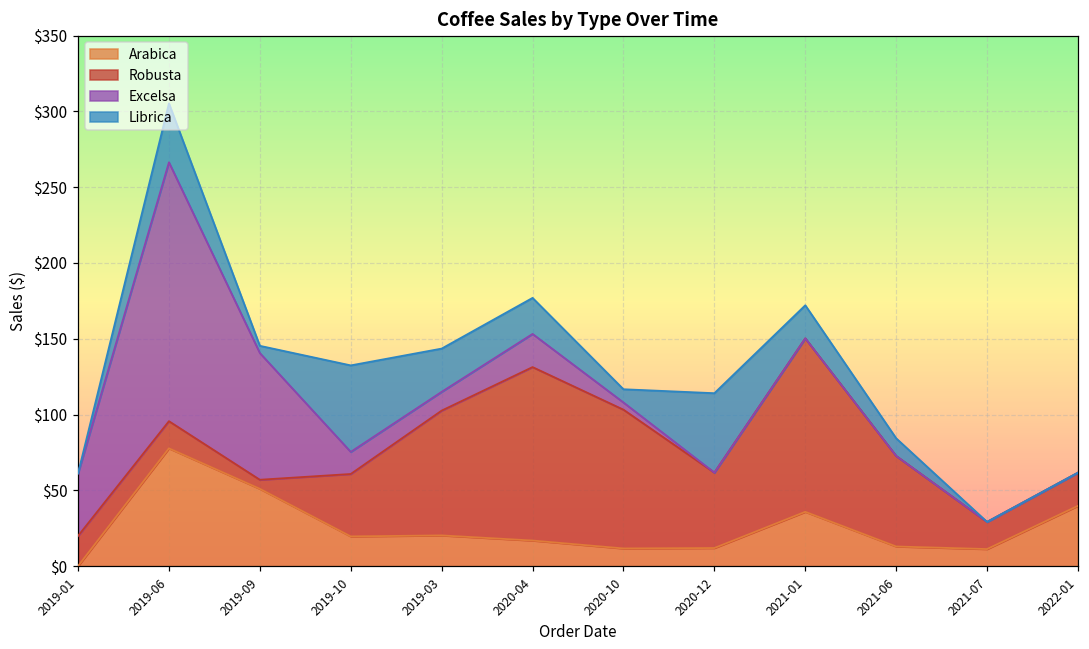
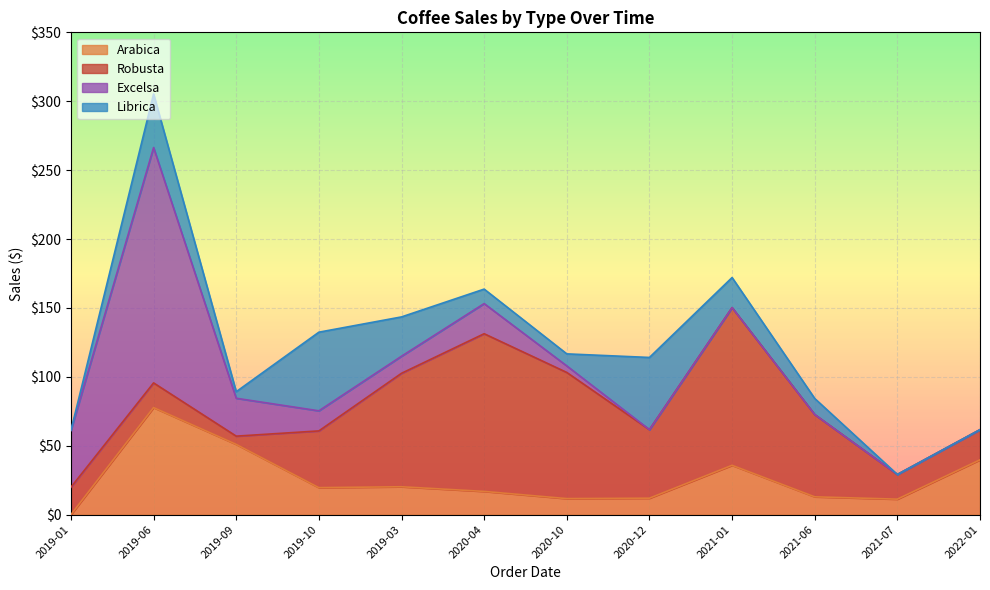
Excelsa, 2019-09: $84 -> $28
Librica, 2020-04: $24 -> $11
